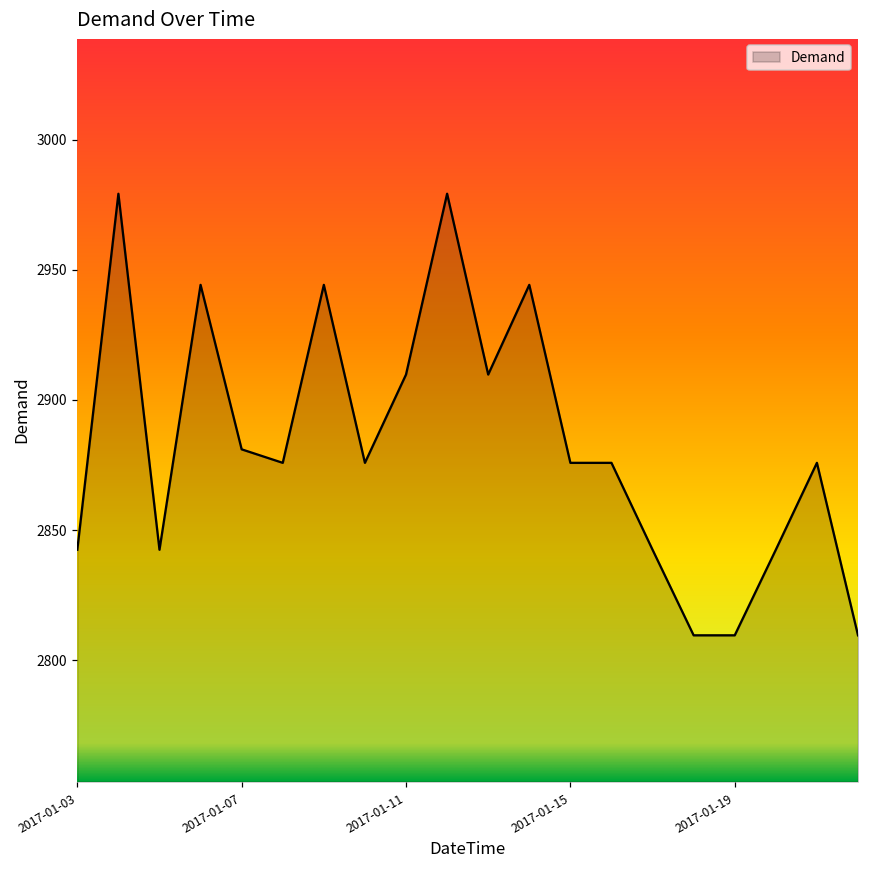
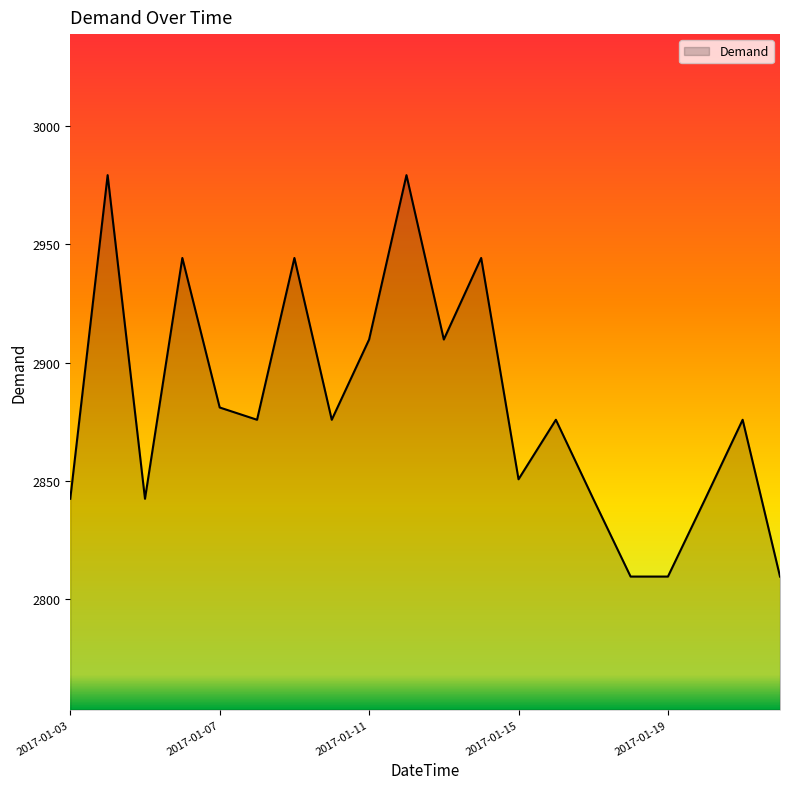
2017-01-15: 2876 -> 2851
